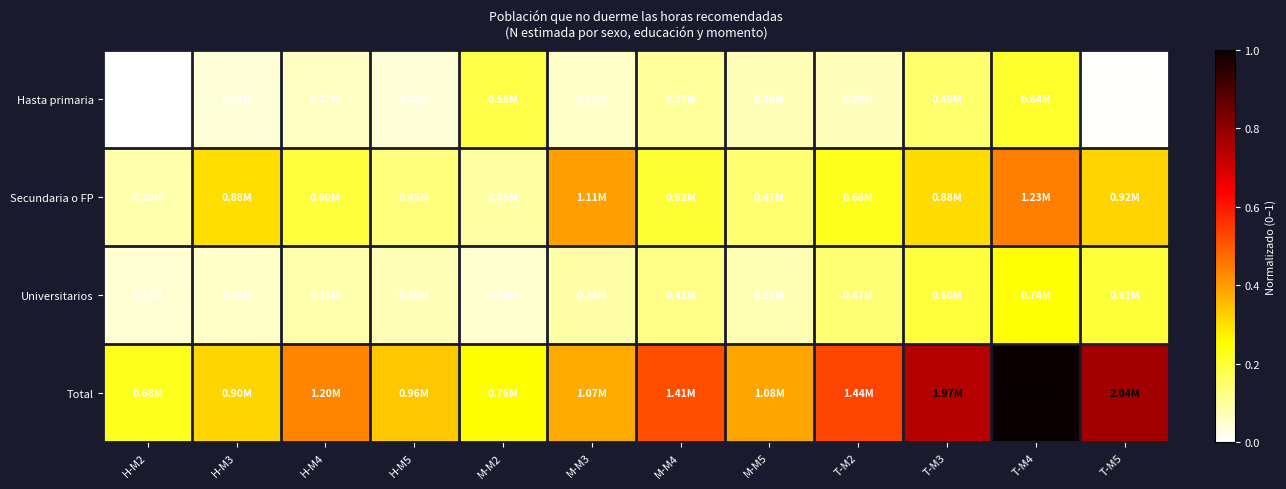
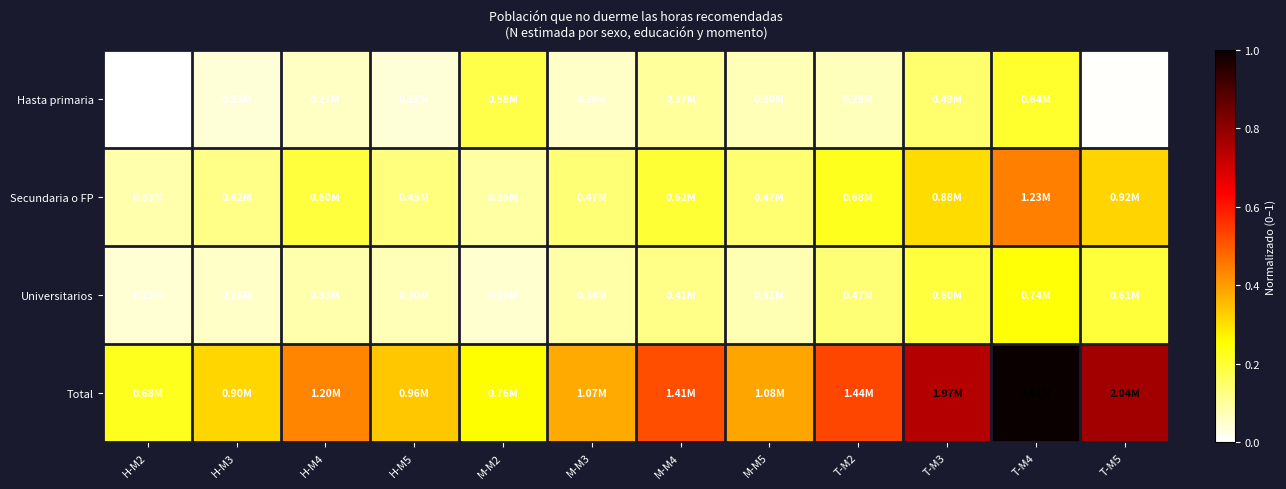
Secundaria o FP, H-M3: 0.88M -> 0.42M
Secundaria o FP, M-M3: 1.11M -> 0.47M
